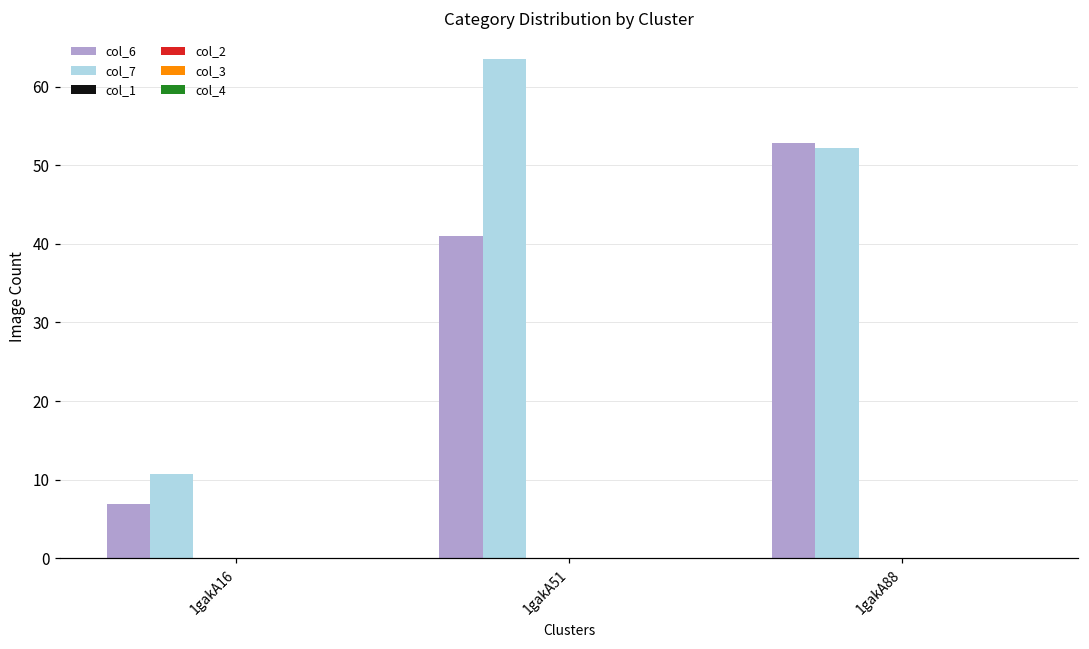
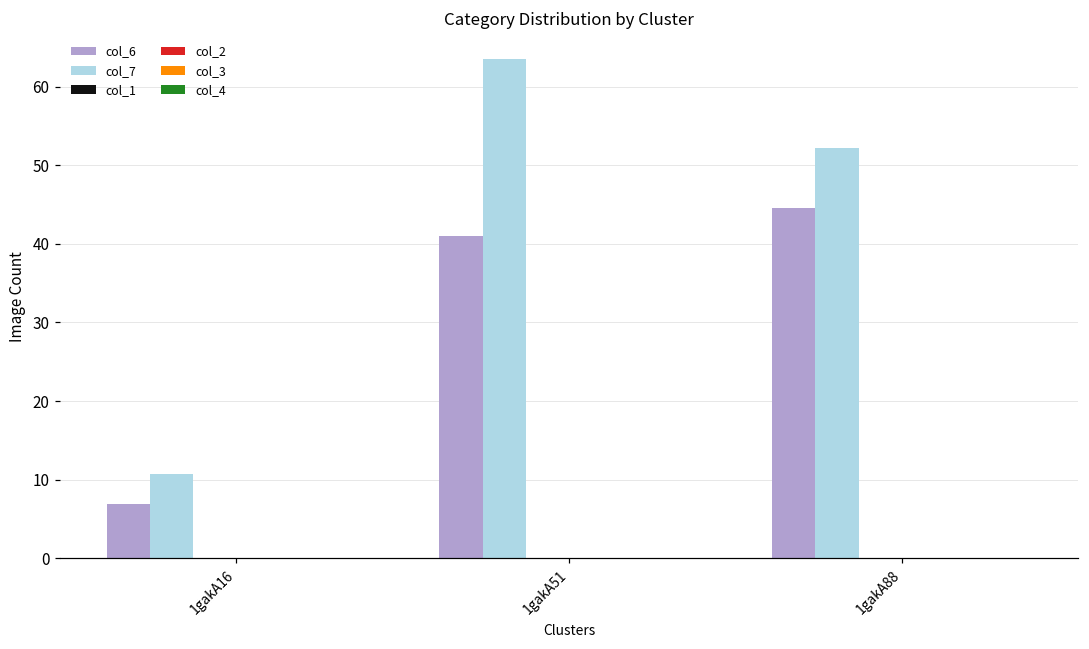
col_6, 1gakA88: 53 -> 45
